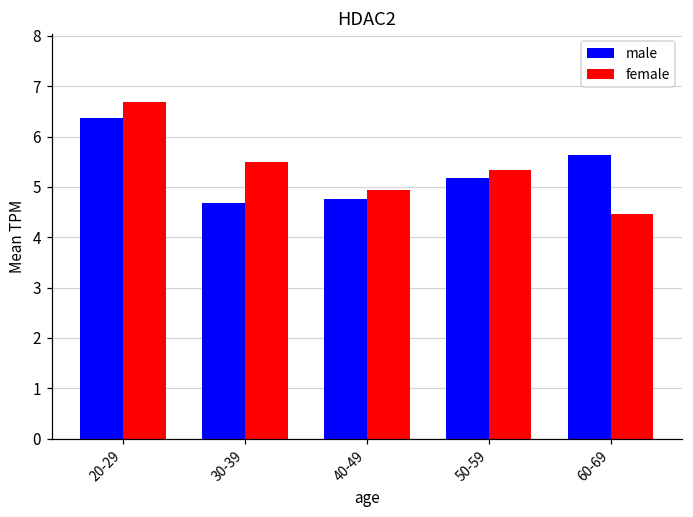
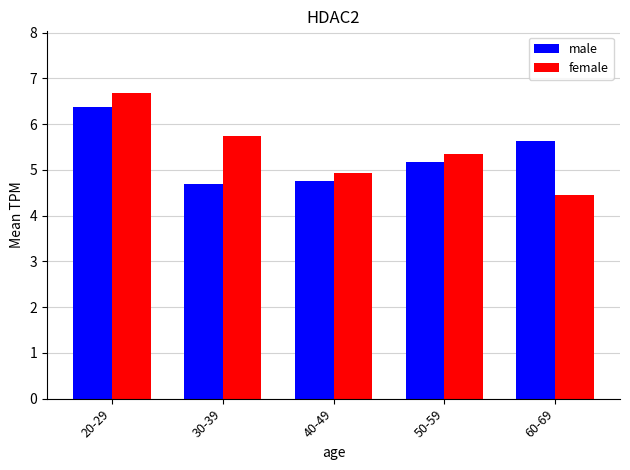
female, 30-39: 5.5 -> 5.8
